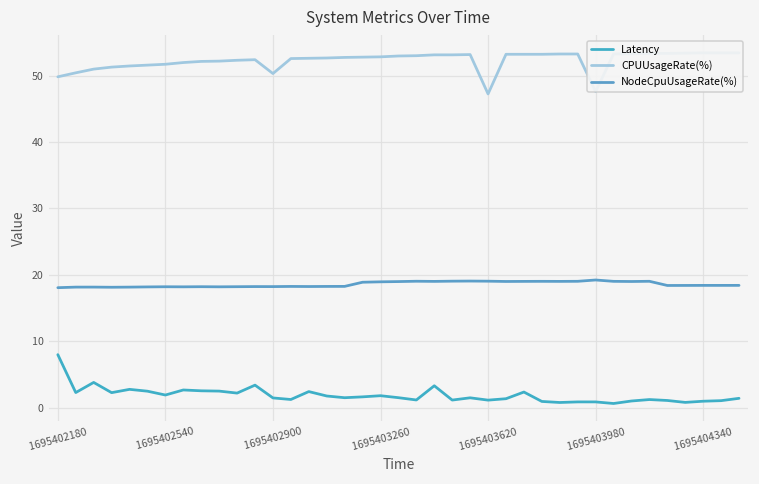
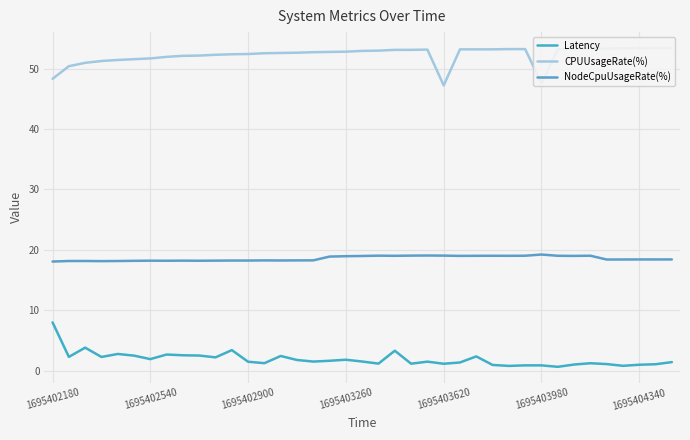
CPUUsageRate(%), 1695402180: 50 -> 48
CPUUsageRate(%), 1695402900: 50 -> 52
